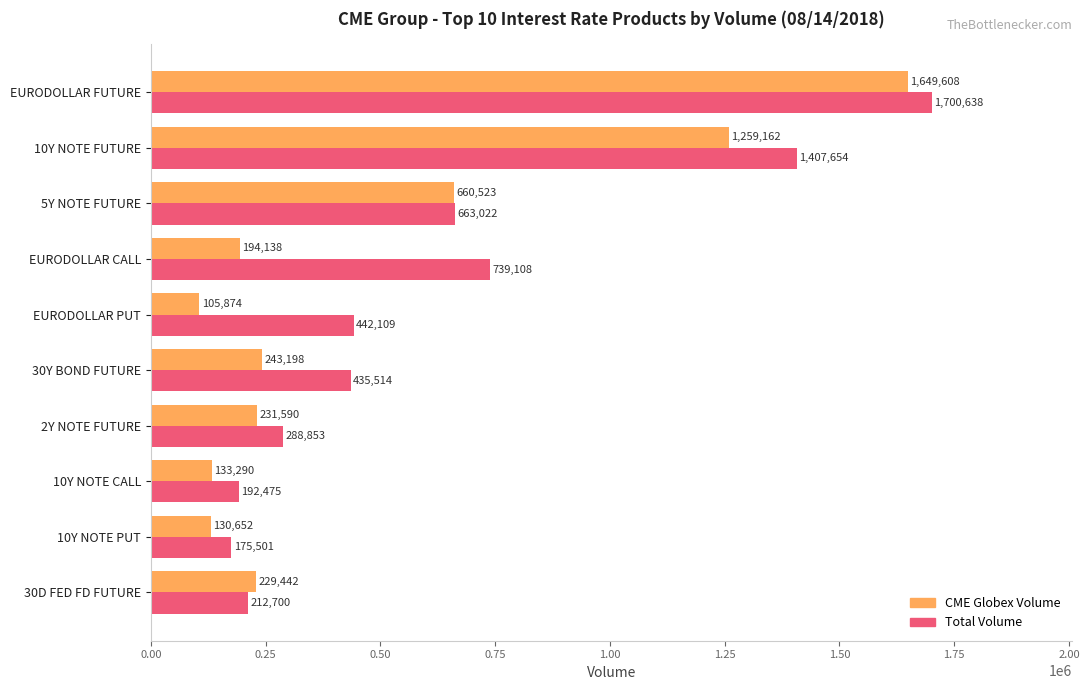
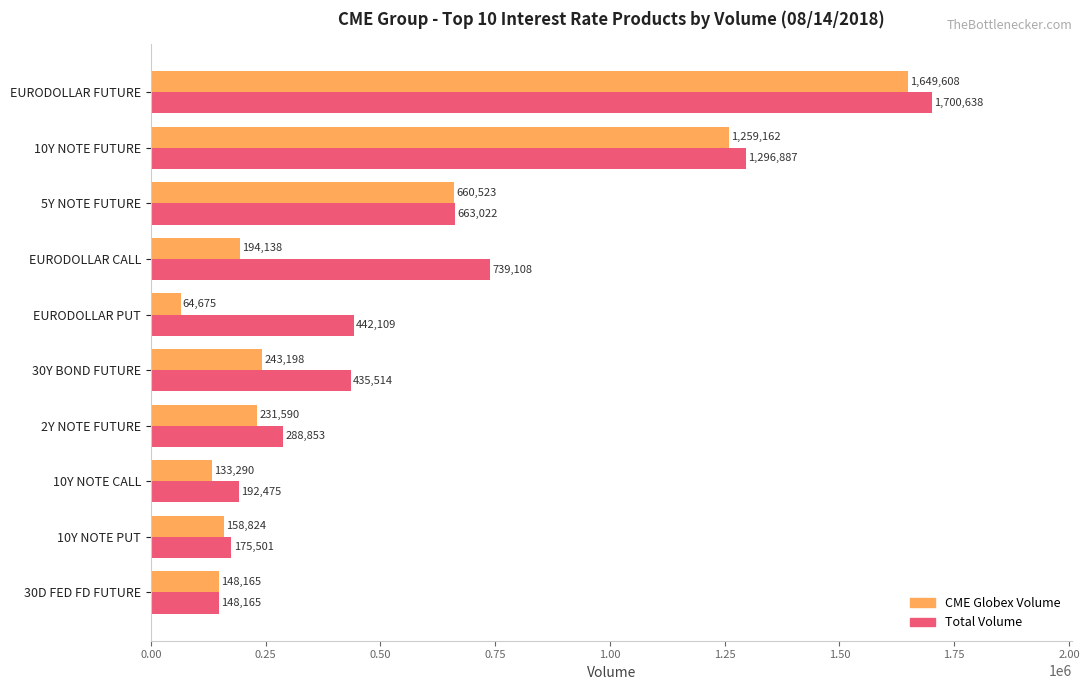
Total Volume, 10Y NOTE FUTURE: 1,407,654 -> 1,296,887
CME Globex Volume, EURODOLLAR PUT: 105,874 -> 64,675
CME Globex Volume, 10Y NOTE PUT: 130,652 -> 158,824
CME Globex Volume, 30D FED FD FUTURE: 229,442 -> 148,165
Total Volume, 30D FED FD FUTURE: 212,700 -> 148,165
